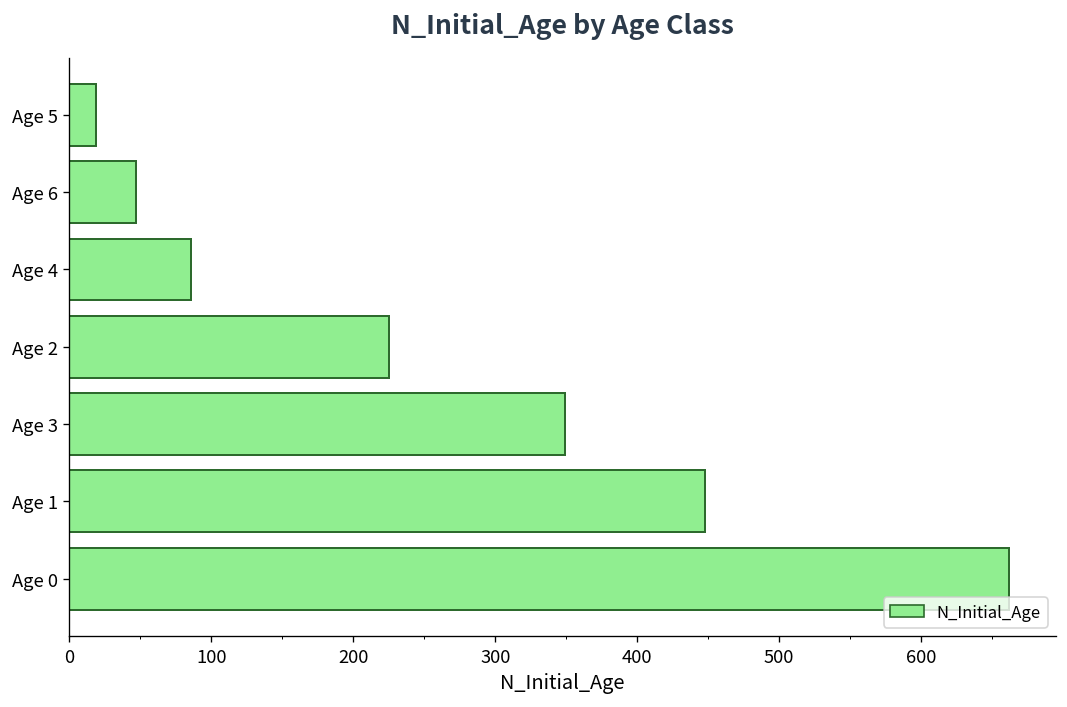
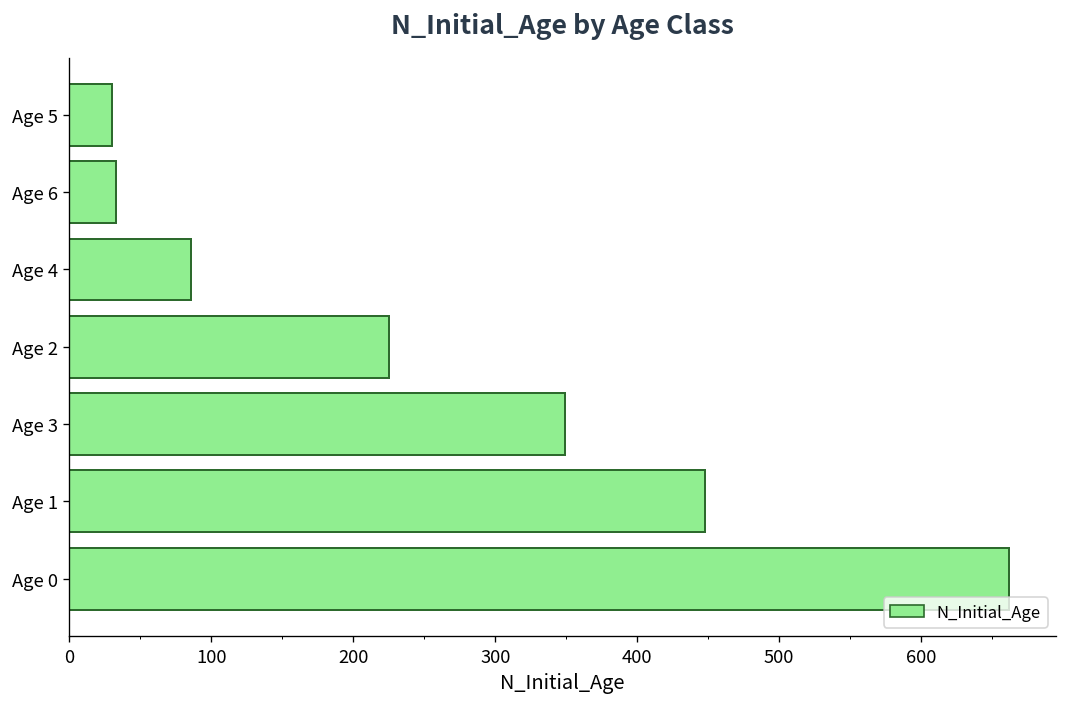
Age 5: 19 -> 30
Age 6: 47 -> 33
